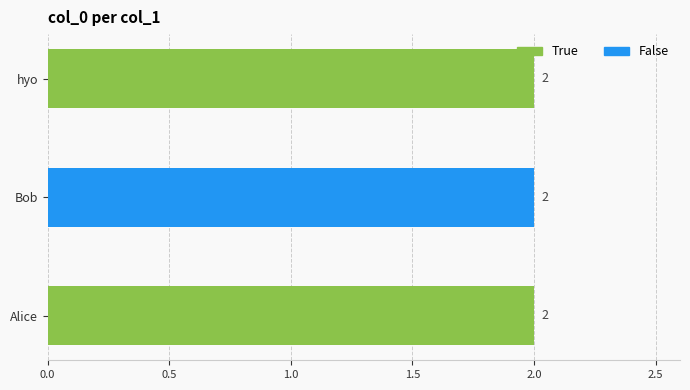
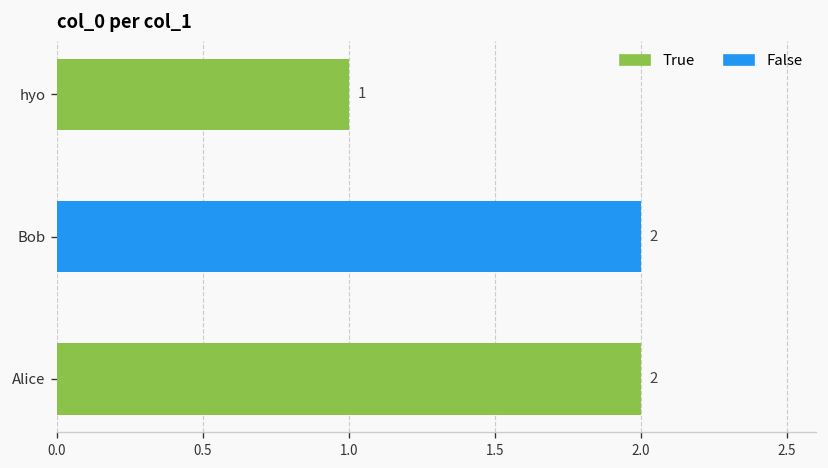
hyo: 2 -> 1
